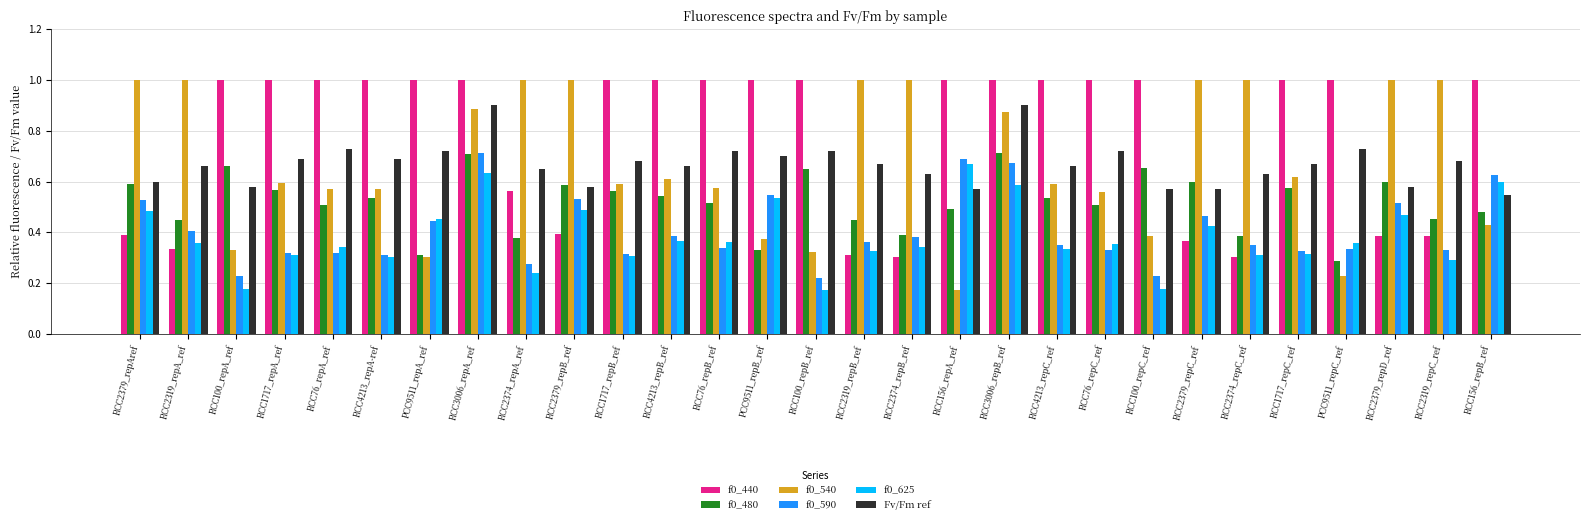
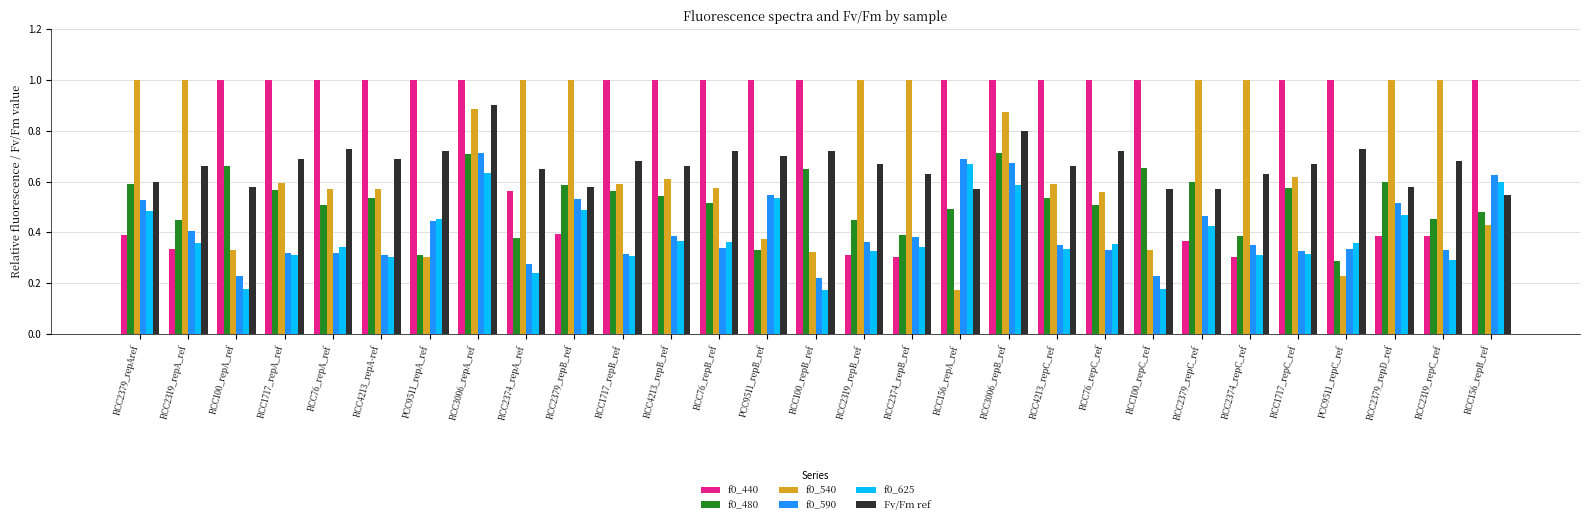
Fv/Fm ref, RCC3006_repB_ref: 0.9 -> 0.8
f0_540, RCC100_repC_ref: 0.38 -> 0.33
